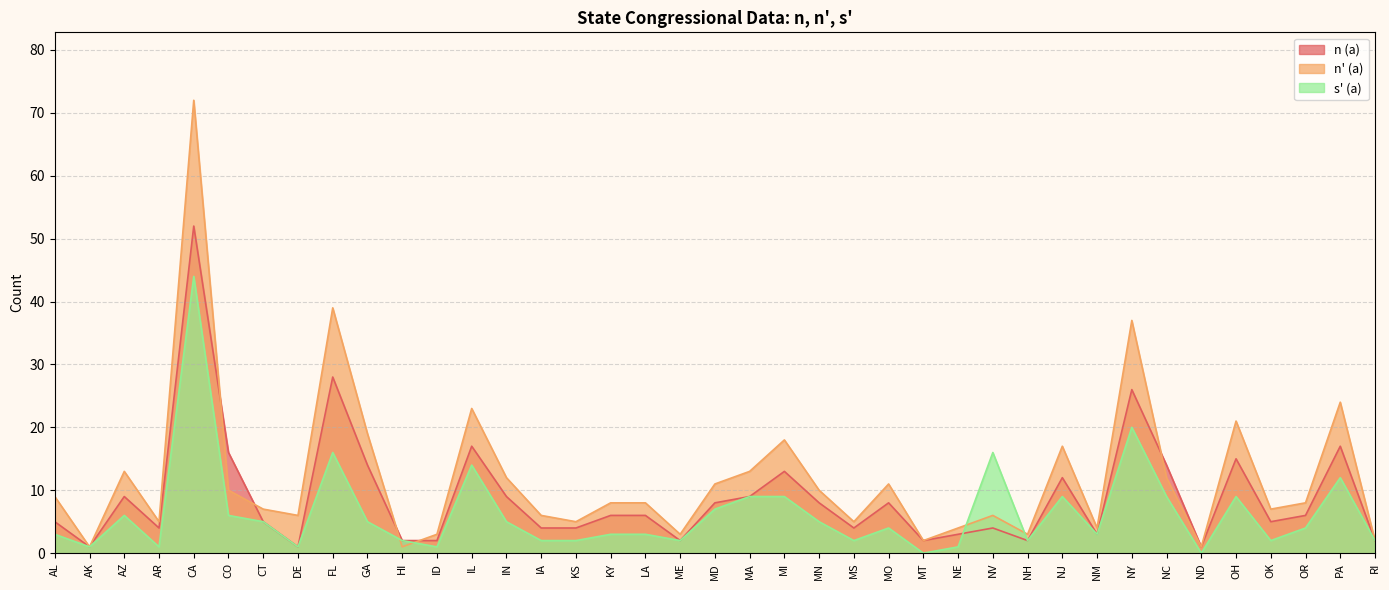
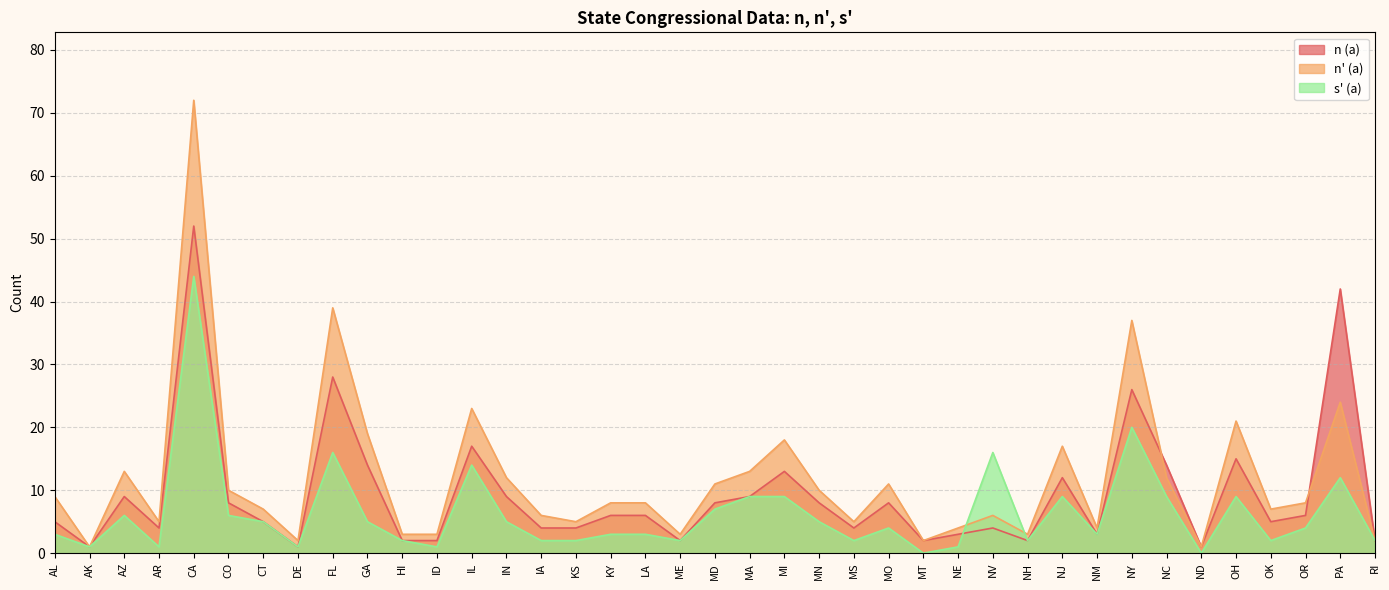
n (a), CO: 16 -> 8
n' (a), DE: 6 -> 2
n' (a), HI: 1 -> 3
n (a), PA: 17 -> 42
